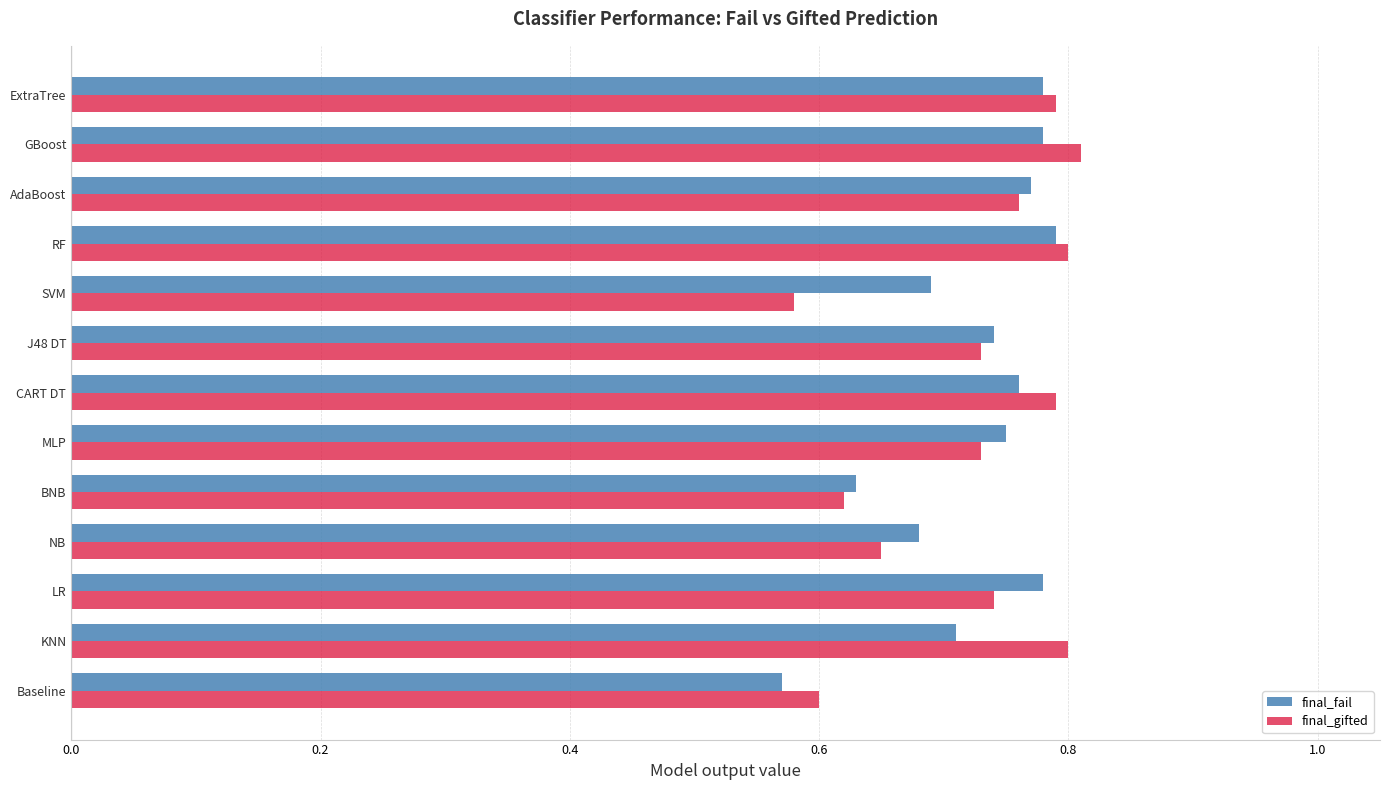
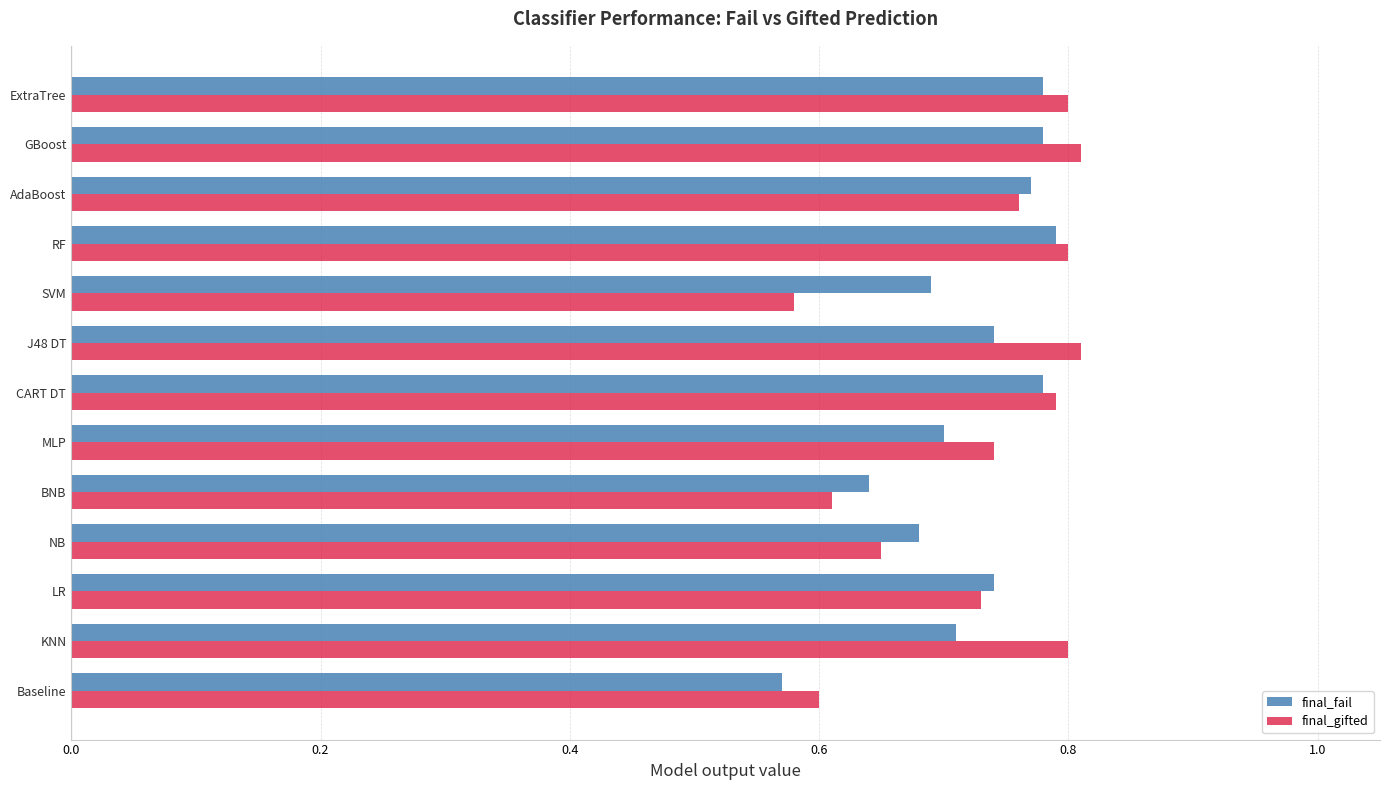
final_gifted, ExtraTree: 0.79 -> 0.80
final_gifted, J48 DT: 0.73 -> 0.81
final_fail, CART DT: 0.76 -> 0.78
final_fail, MLP: 0.75 -> 0.70
final_gifted, MLP: 0.73 -> 0.74
final_fail, BNB: 0.63 -> 0.64
final_gifted, BNB: 0.62 -> 0.61
final_fail, LR: 0.78 -> 0.74
final_gifted, LR: 0.74 -> 0.73
